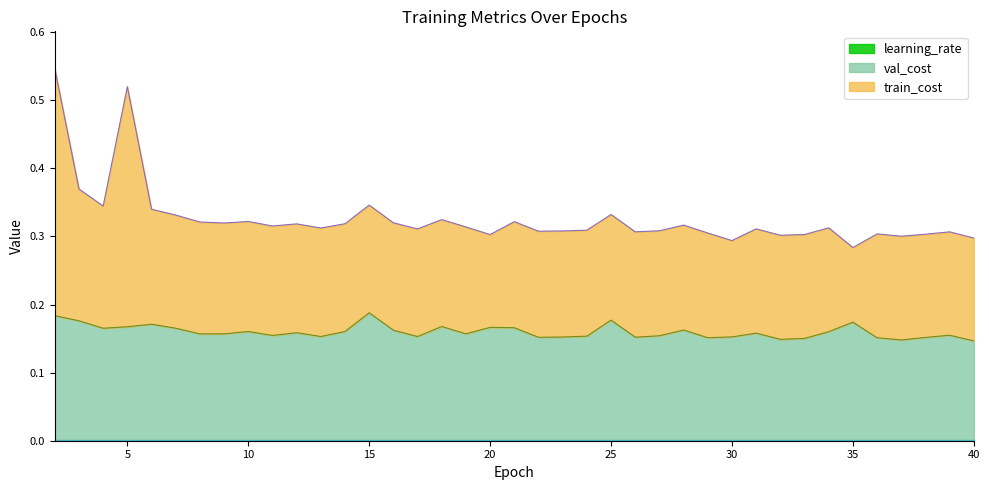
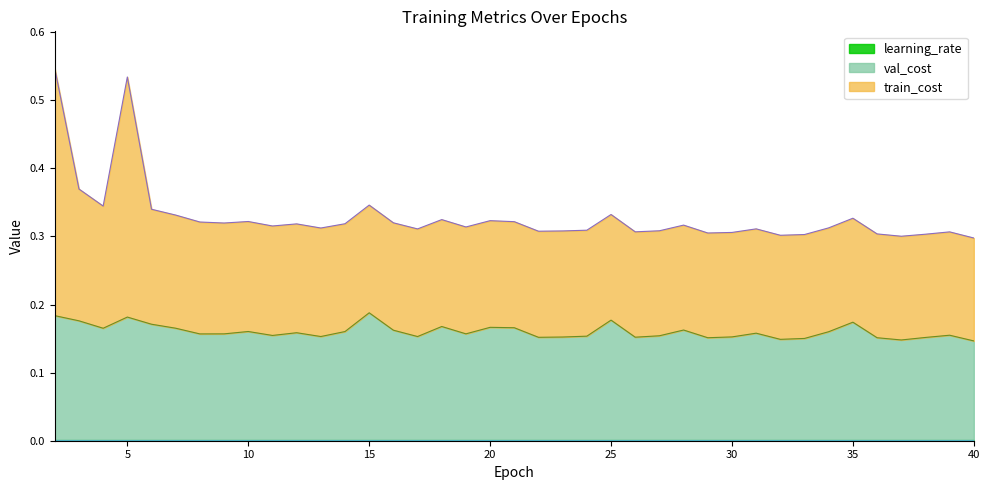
val_cost, 5: 0.17 -> 0.18
train_cost, 20: 0.14 -> 0.16
train_cost, 30: 0.14 -> 0.15
train_cost, 35: 0.11 -> 0.15
